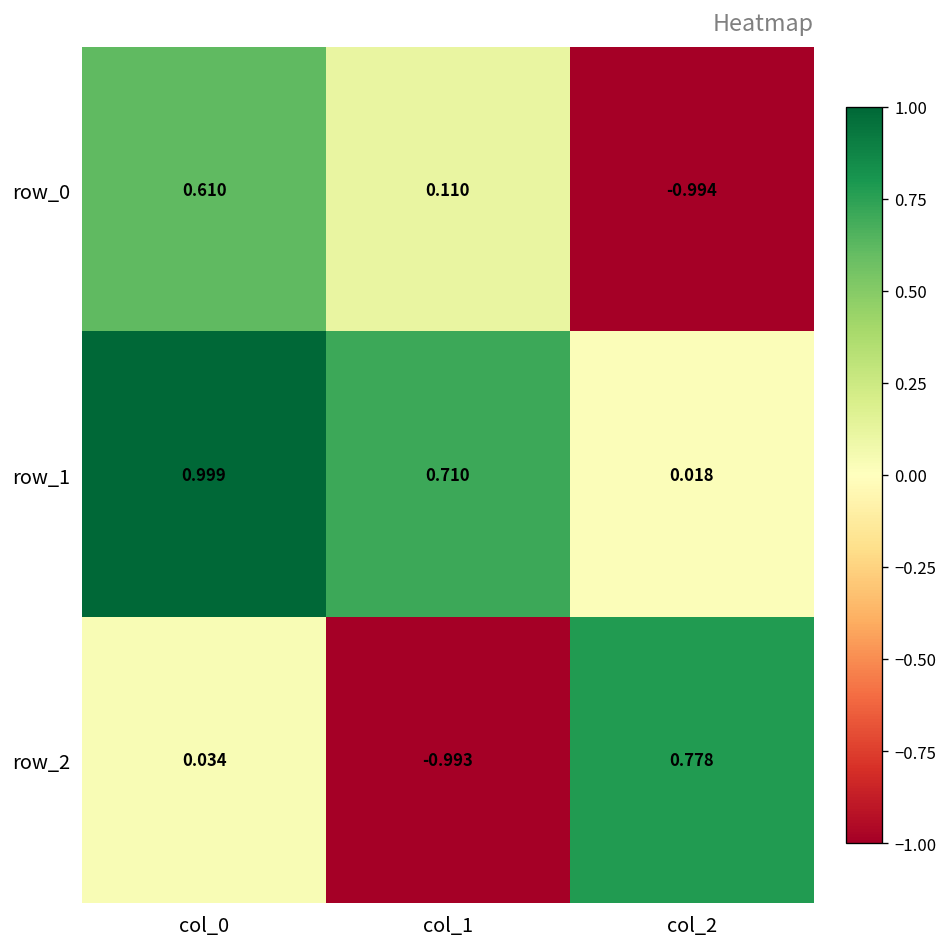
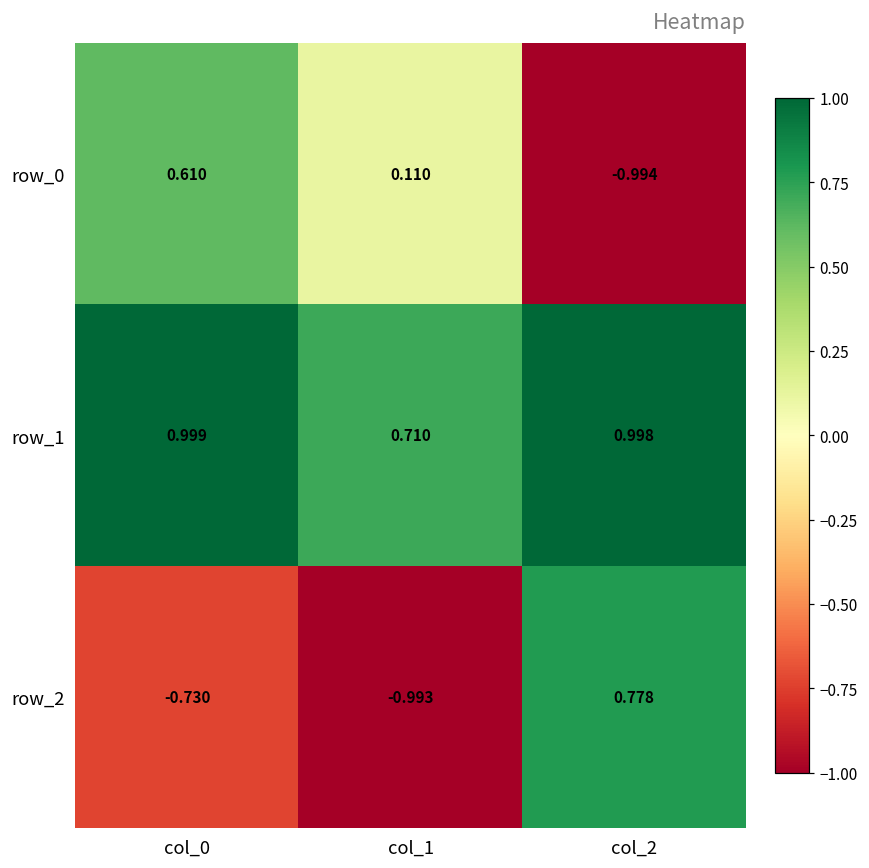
row_1, col_2: 0.018 -> 0.998
row_2, col_0: 0.034 -> -0.730
